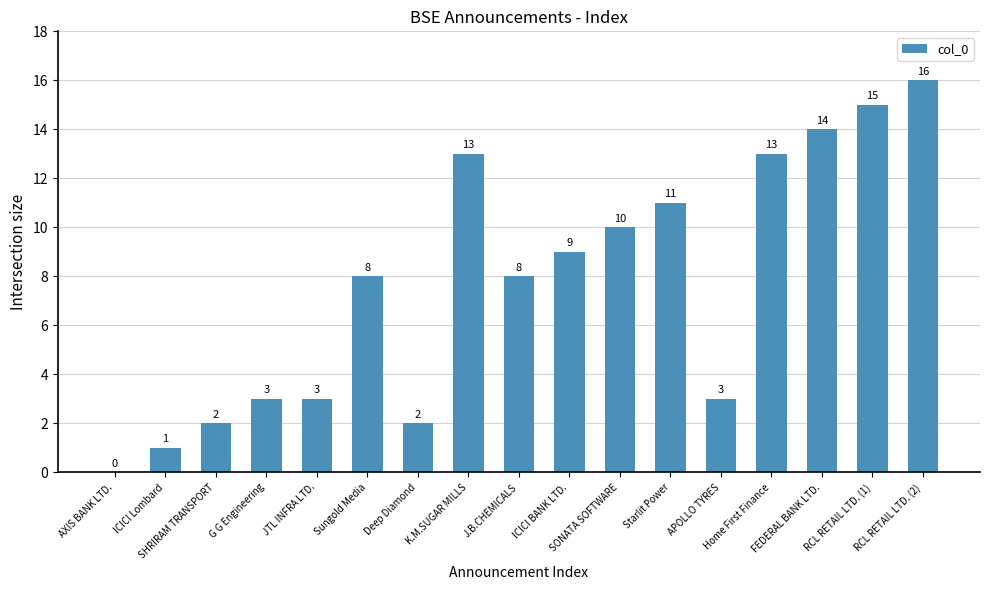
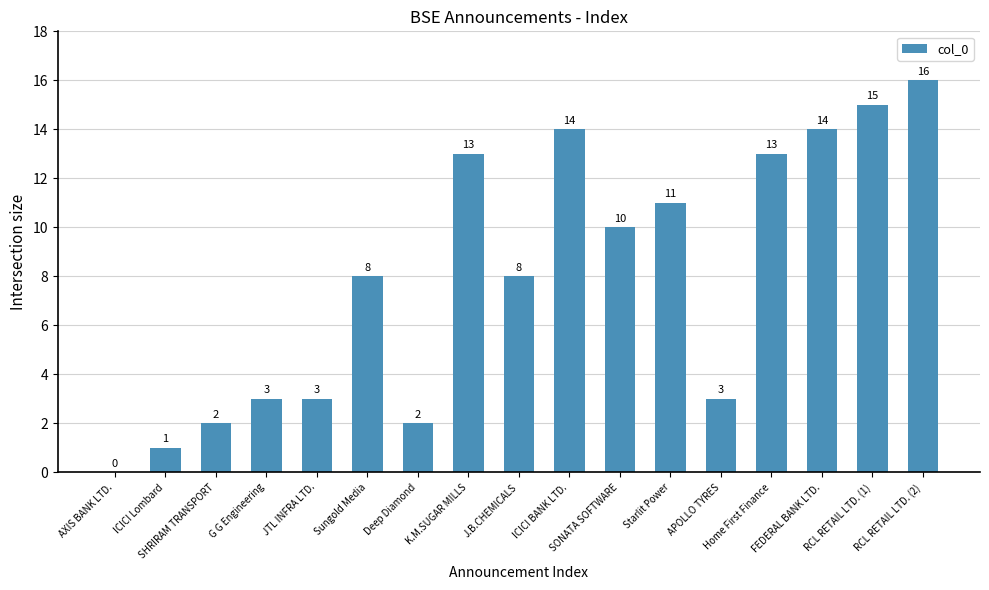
ICICI BANK LTD.: 9 -> 14
